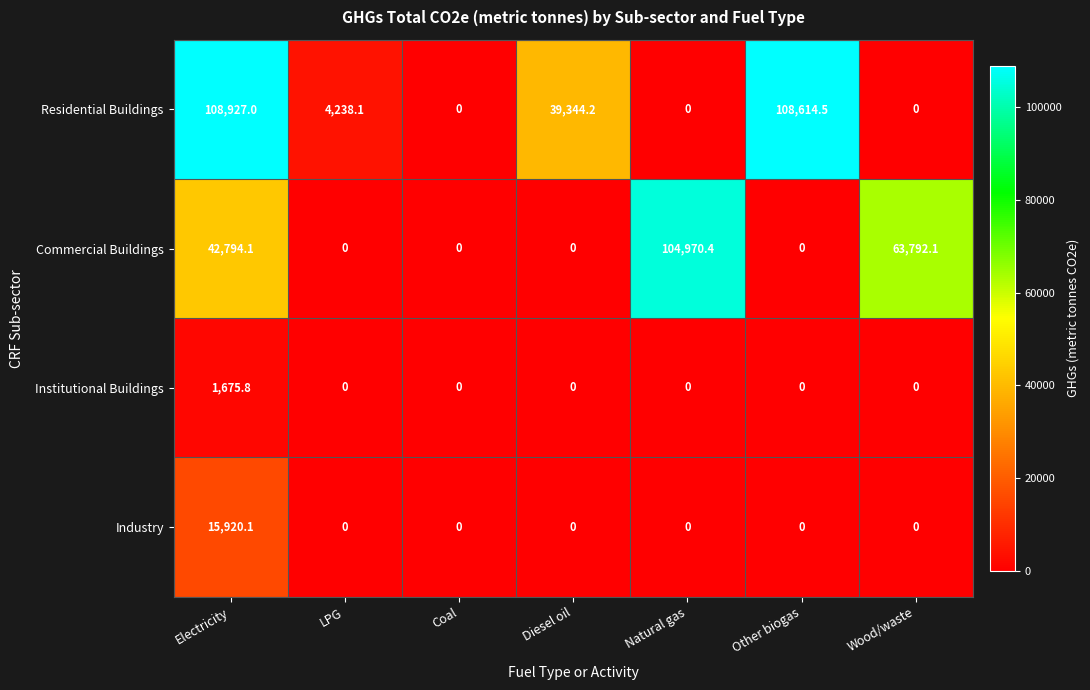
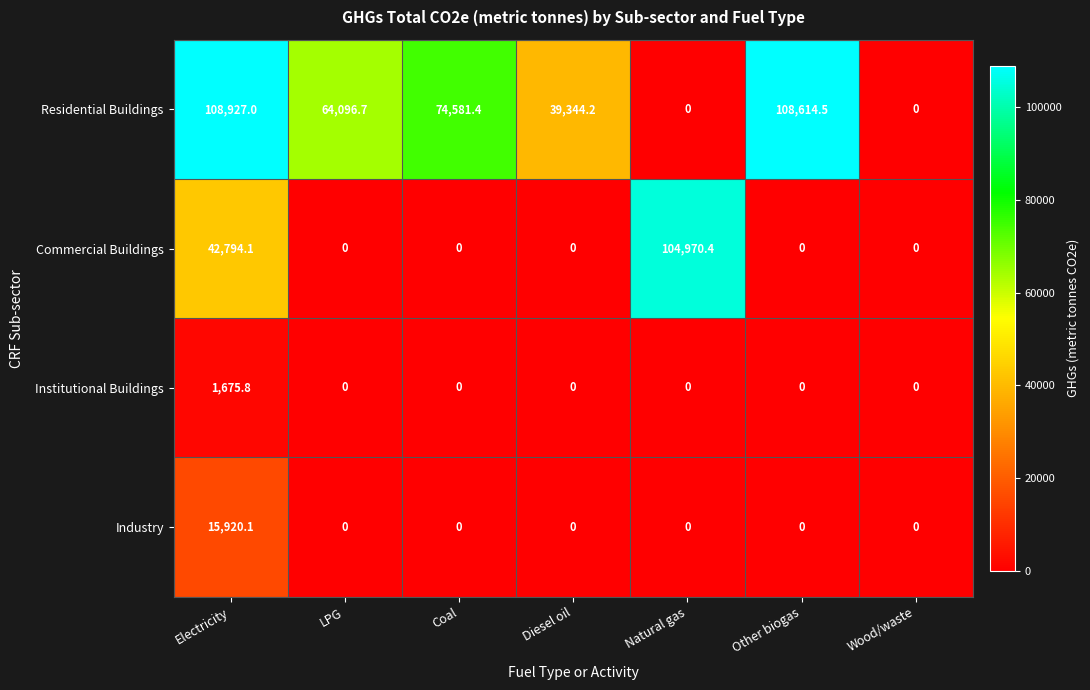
Residential Buildings, LPG: 4,238.1 -> 64,096.7
Residential Buildings, Coal: 0 -> 74,581.4
Commercial Buildings, Wood/waste: 63,792.1 -> 0
